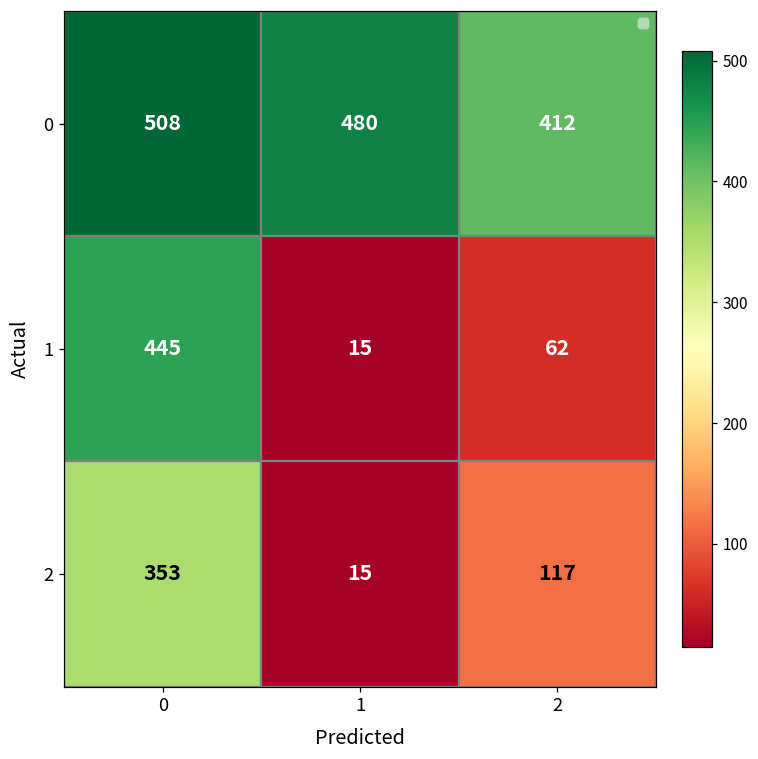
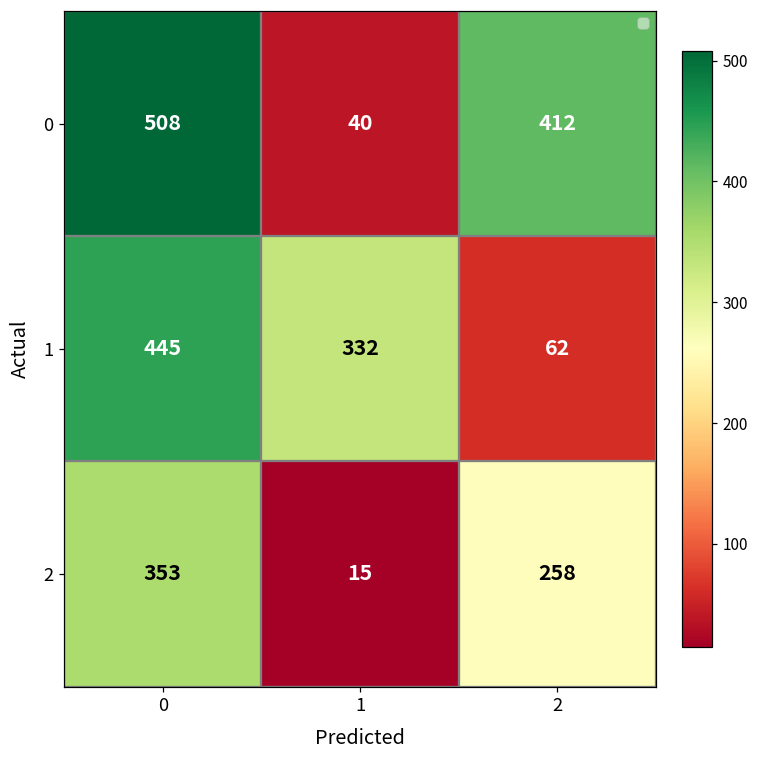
0, 1: 480 -> 40
1, 1: 15 -> 332
2, 2: 117 -> 258
